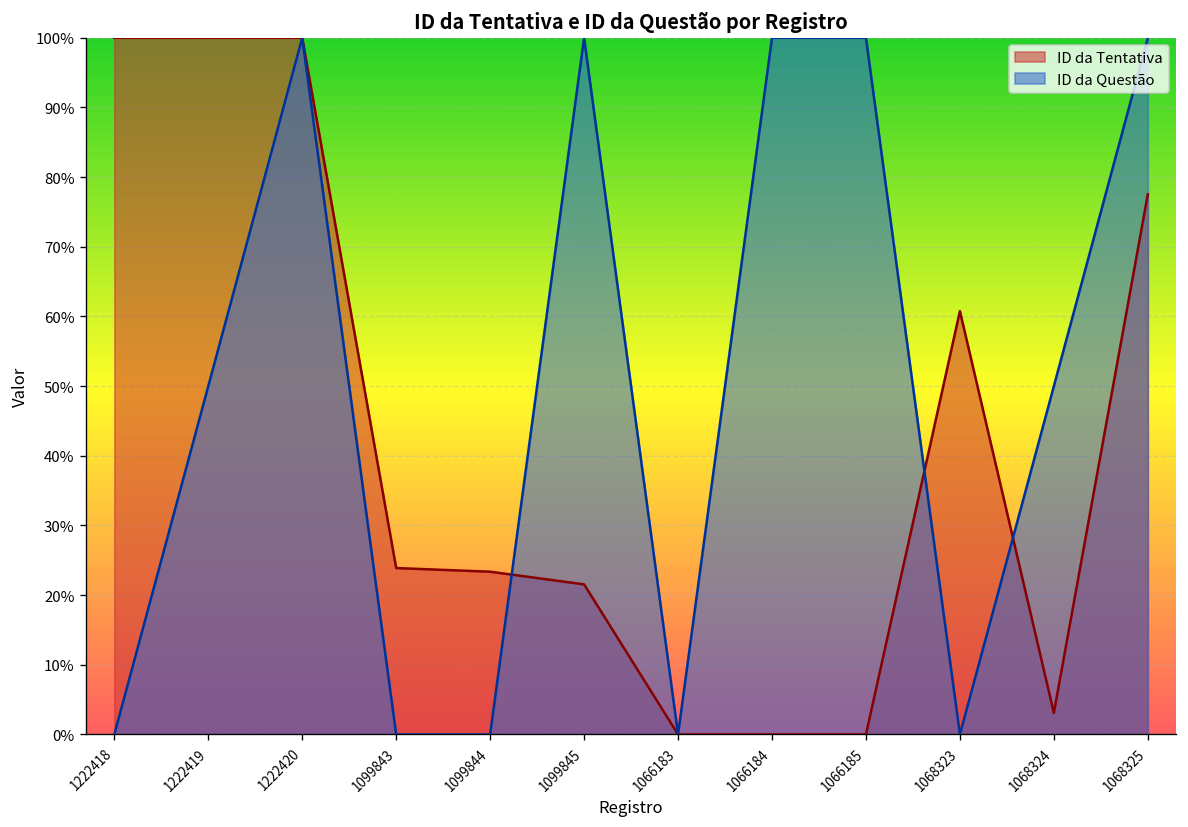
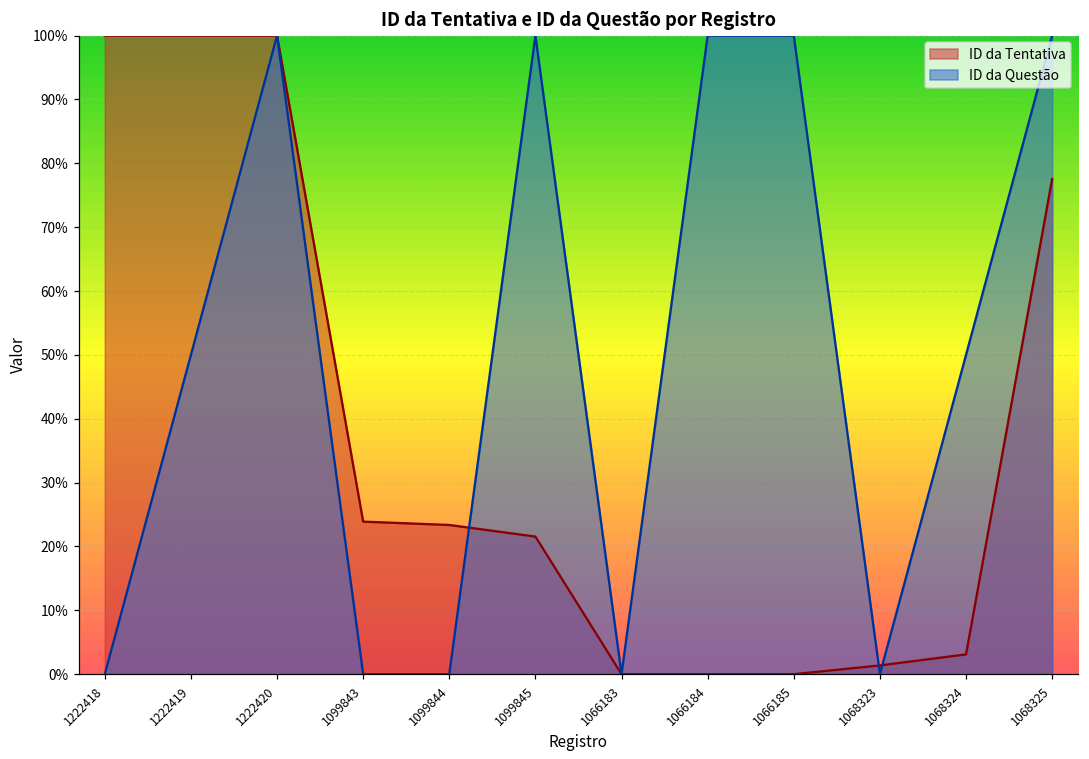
ID da Tentativa, 1068323: 61% -> 1%
